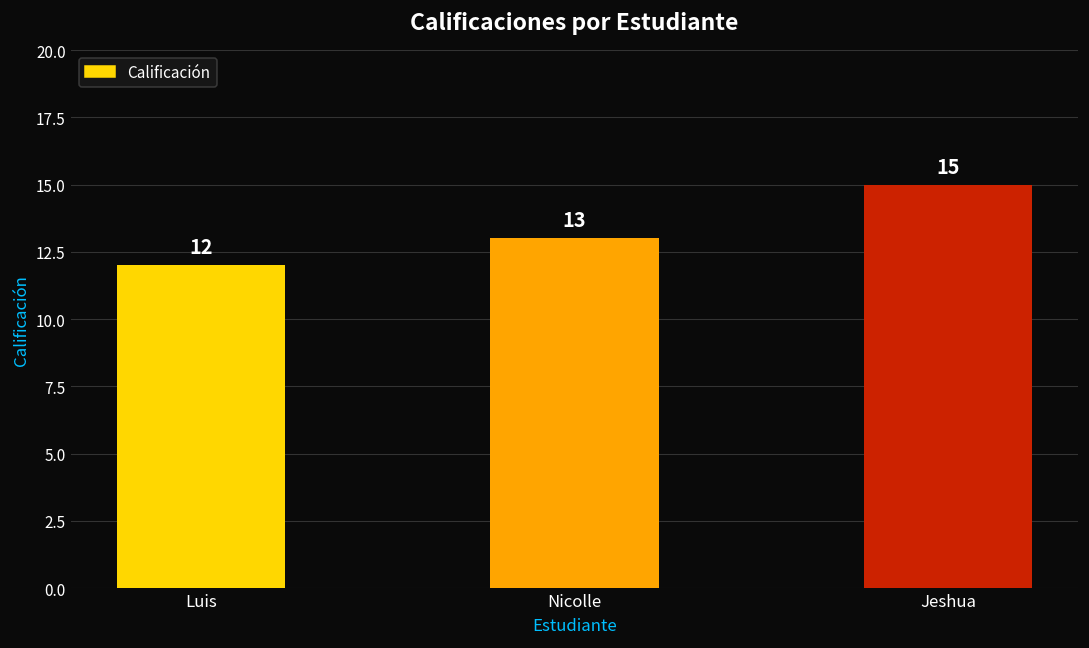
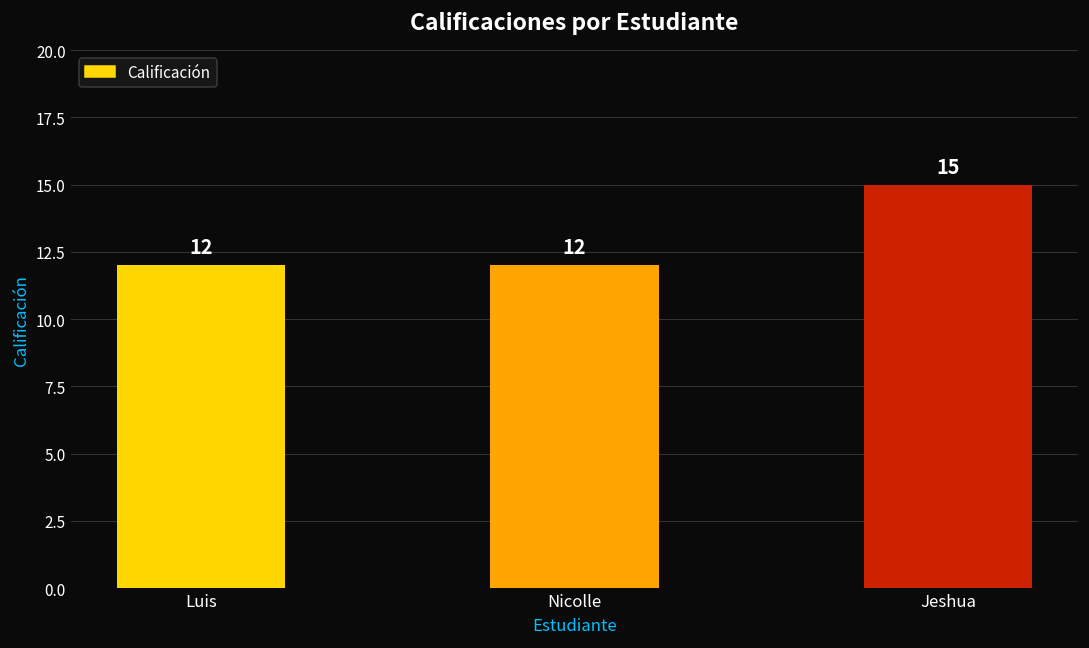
Nicolle: 13 -> 12
